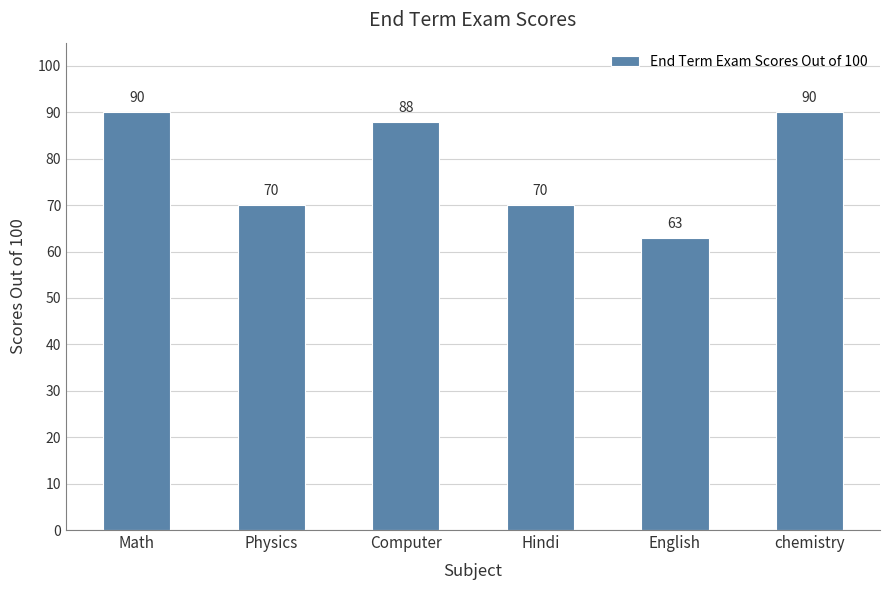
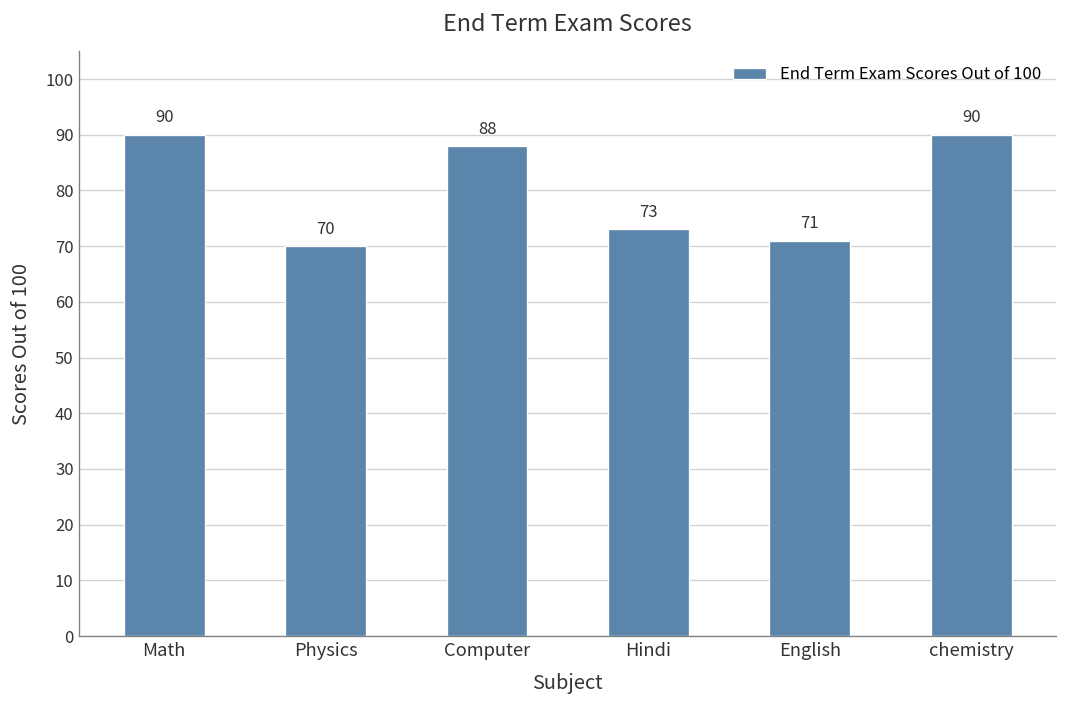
Hindi: 70 -> 73
English: 63 -> 71
